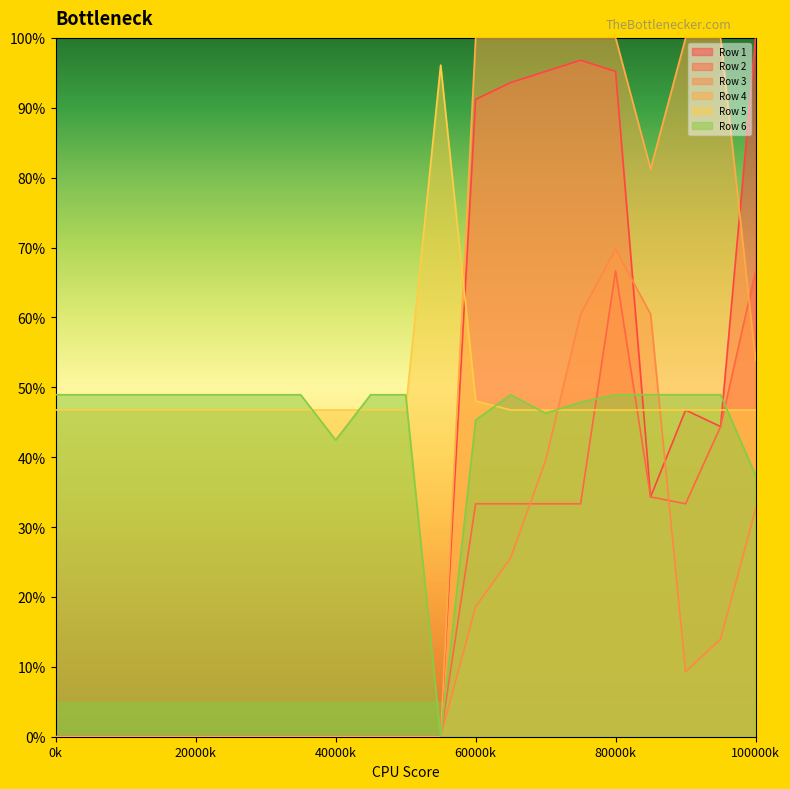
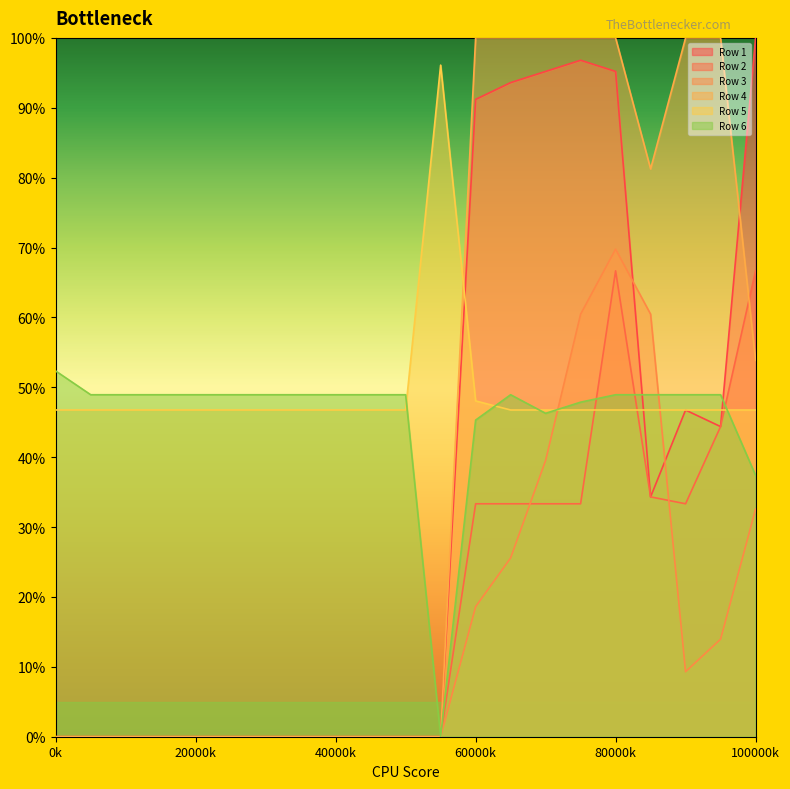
Row 6, 0k: 49% -> 52%
Row 6, 40000k: 42% -> 49%
